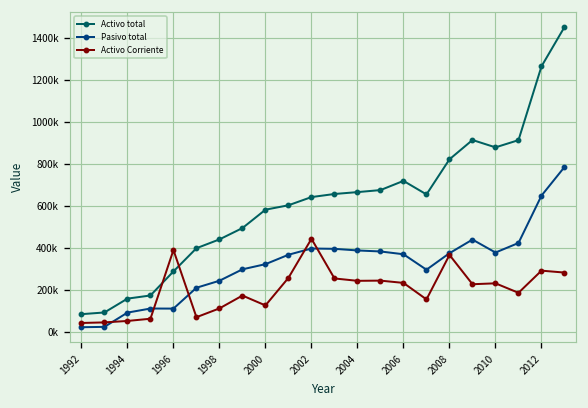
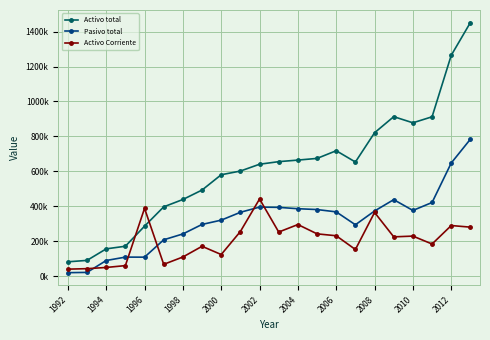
Activo Corriente, 2004: 240000 -> 300000
